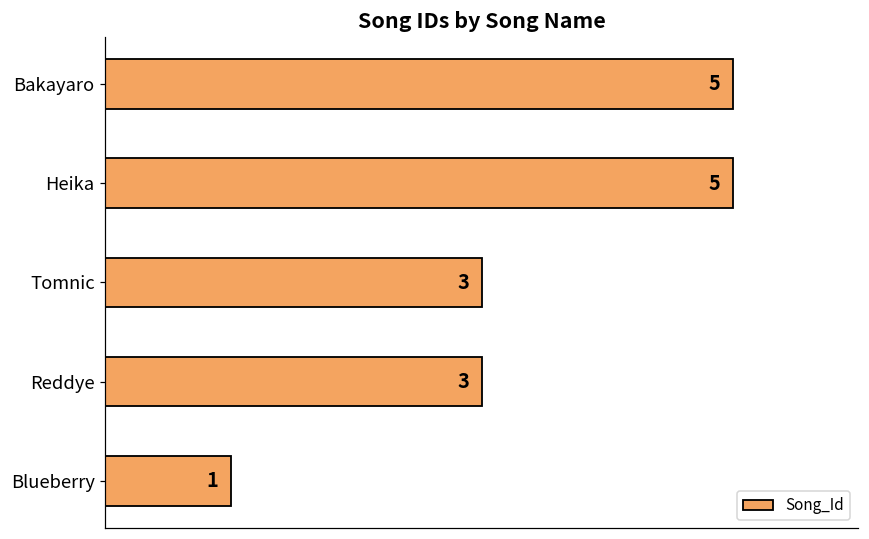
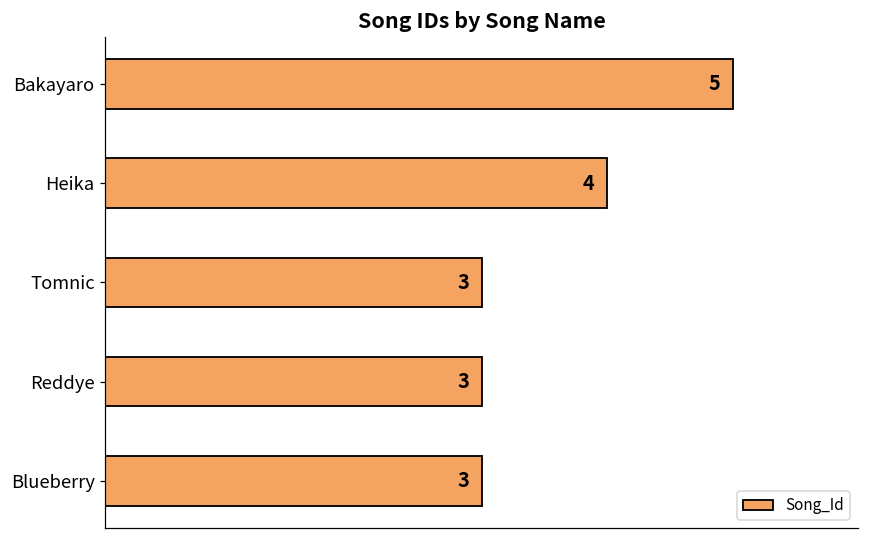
Heika: 5 -> 4
Blueberry: 1 -> 3
